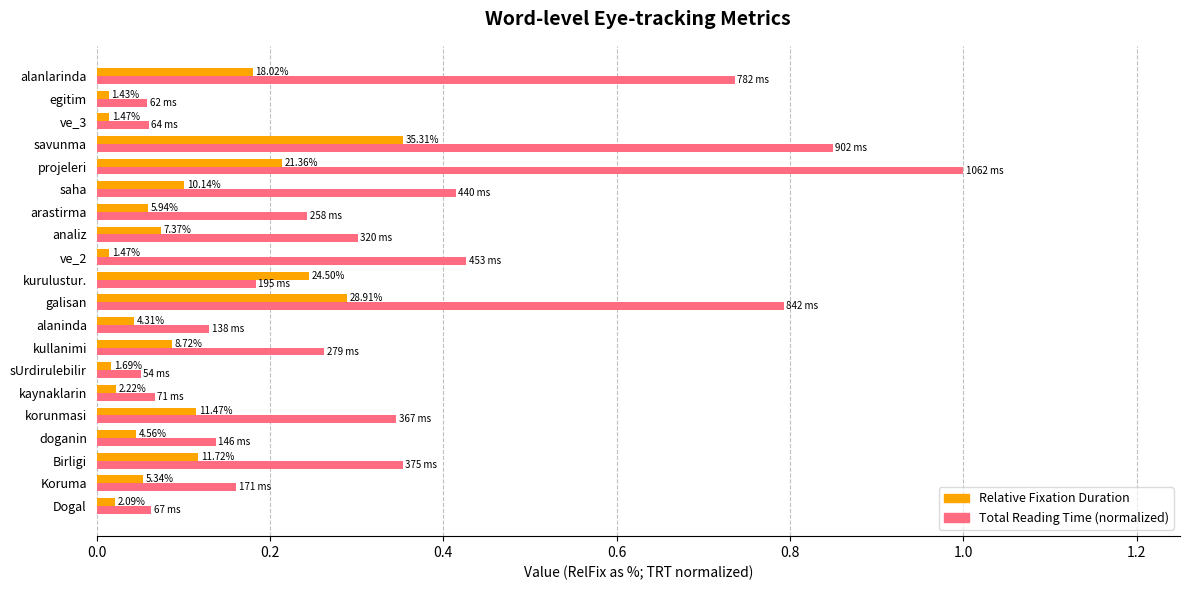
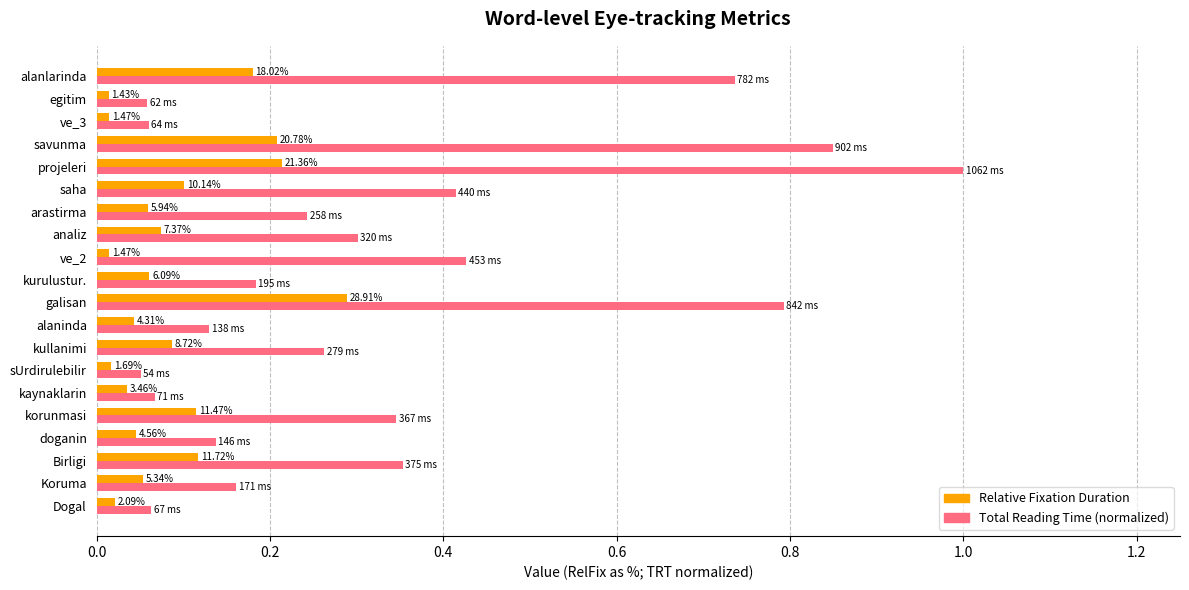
Relative Fixation Duration, savunma: 35.31% -> 20.78%
Relative Fixation Duration, kurulustur.: 24.50% -> 6.09%
Relative Fixation Duration, kaynaklarin: 2.22% -> 3.46%
